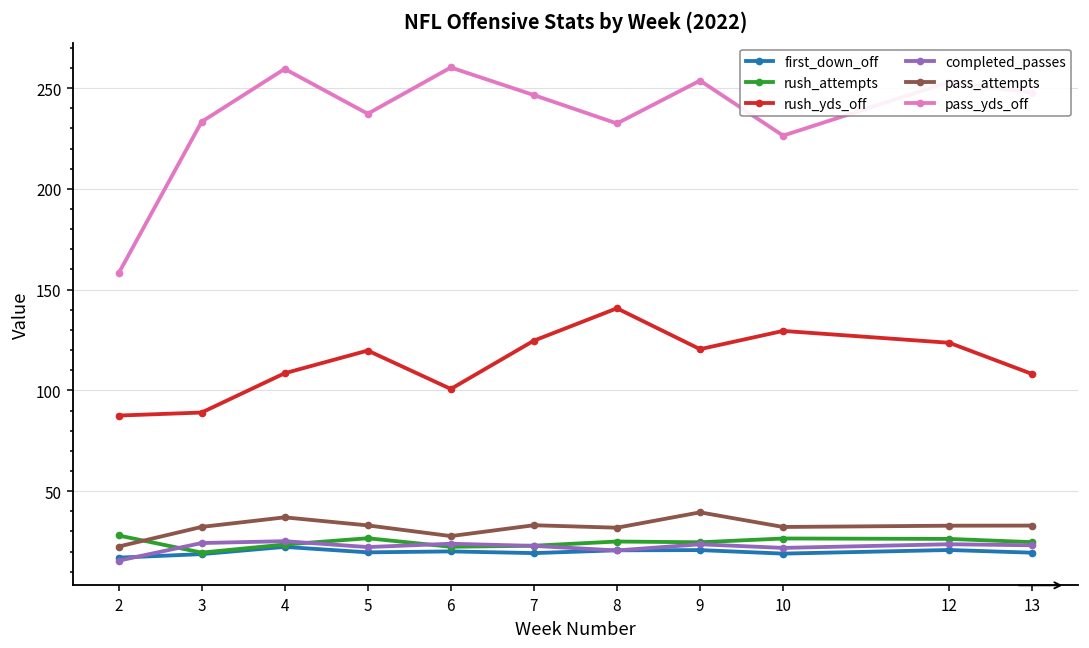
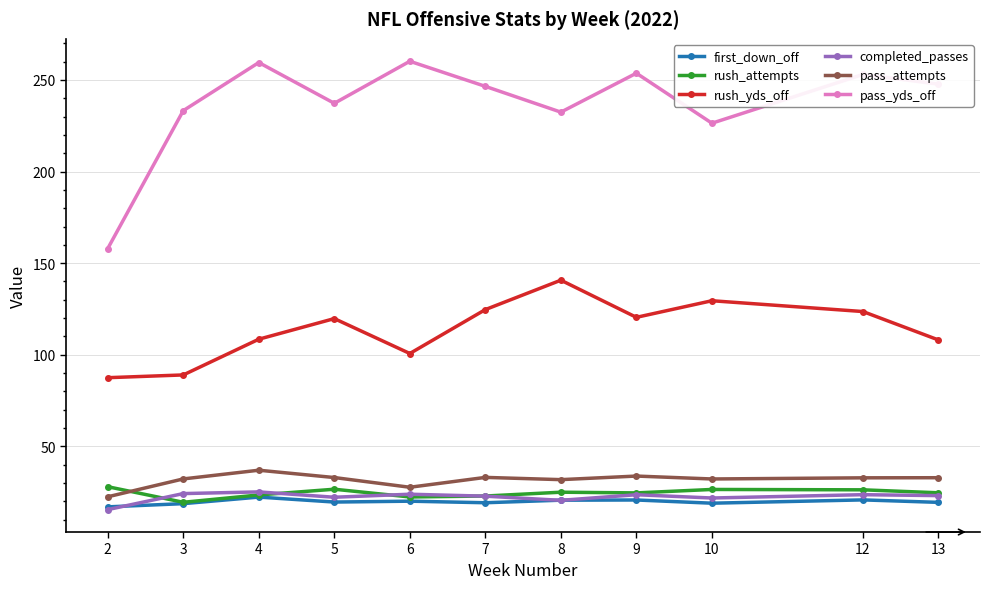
pass_attempts, 9: 39 -> 34
